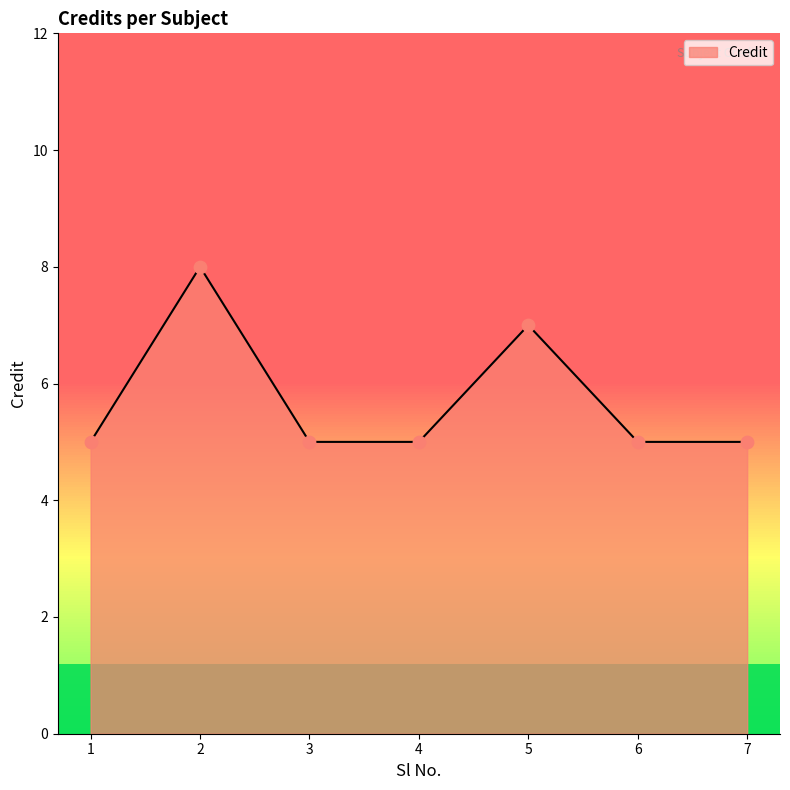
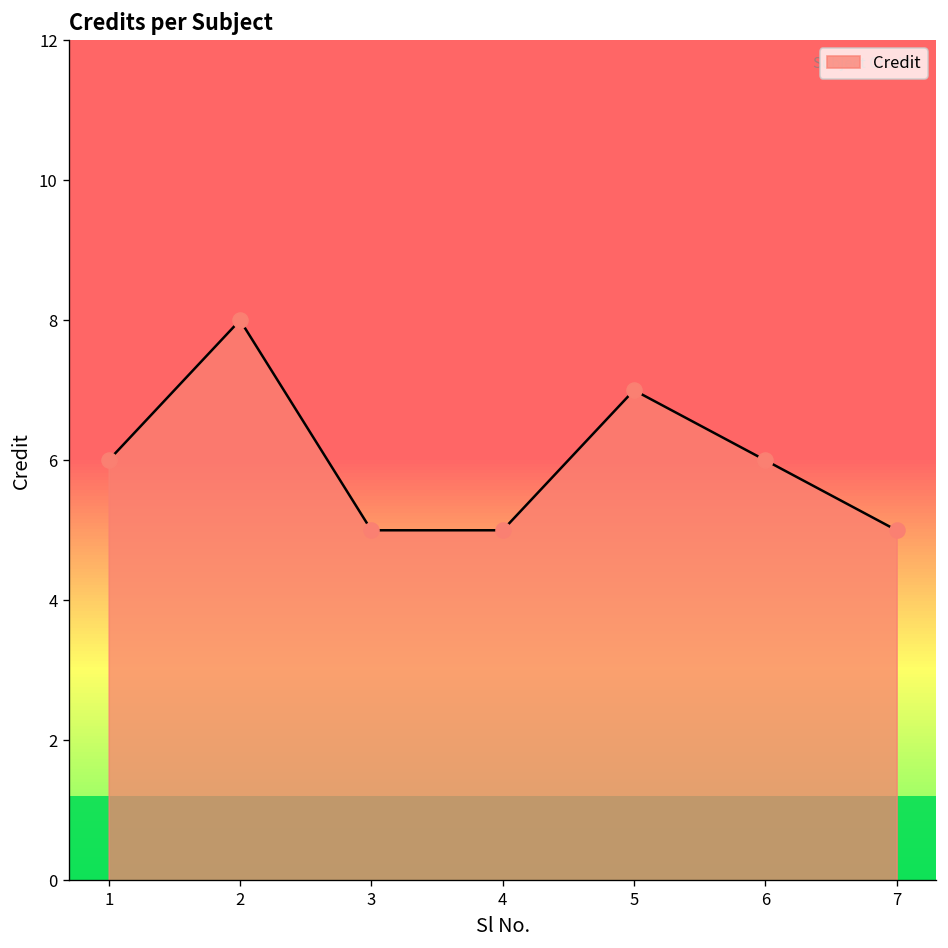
1: 5 -> 6
6: 5 -> 6
